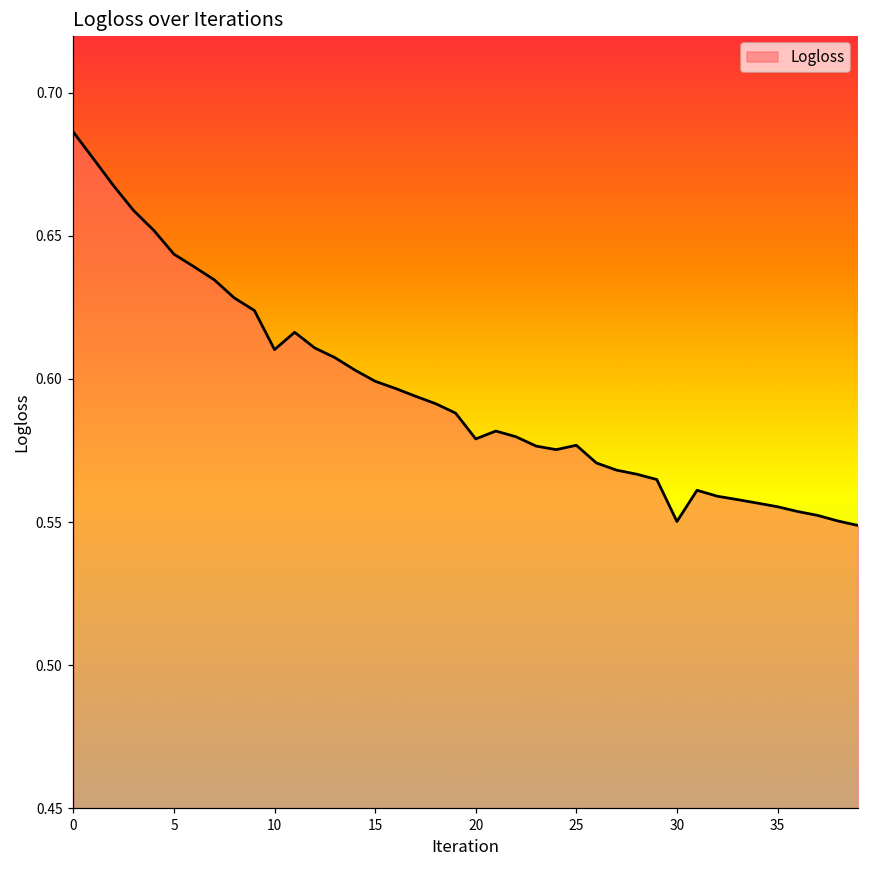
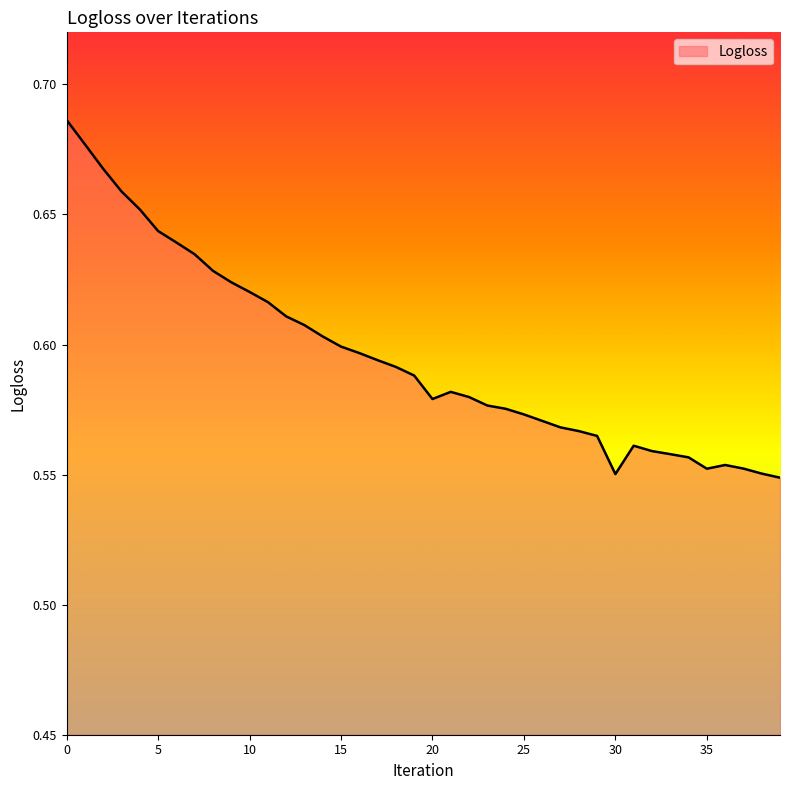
10: 0.610 -> 0.620
25: 0.577 -> 0.573
35: 0.555 -> 0.552
